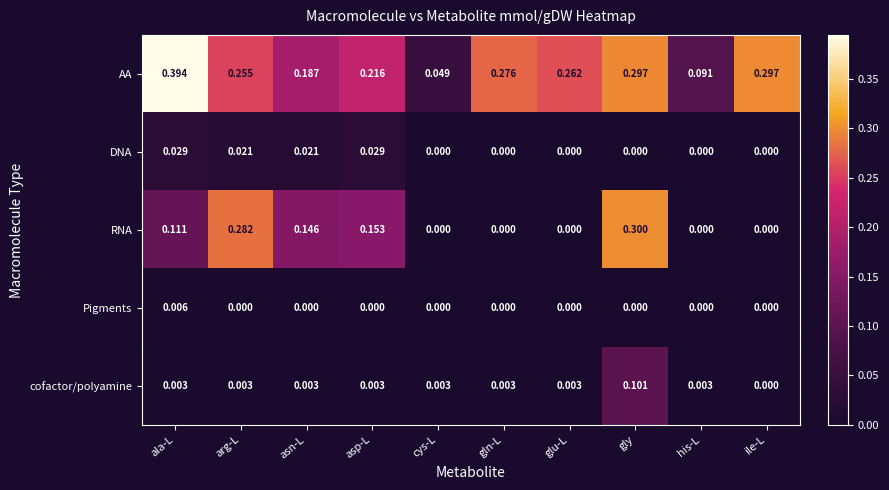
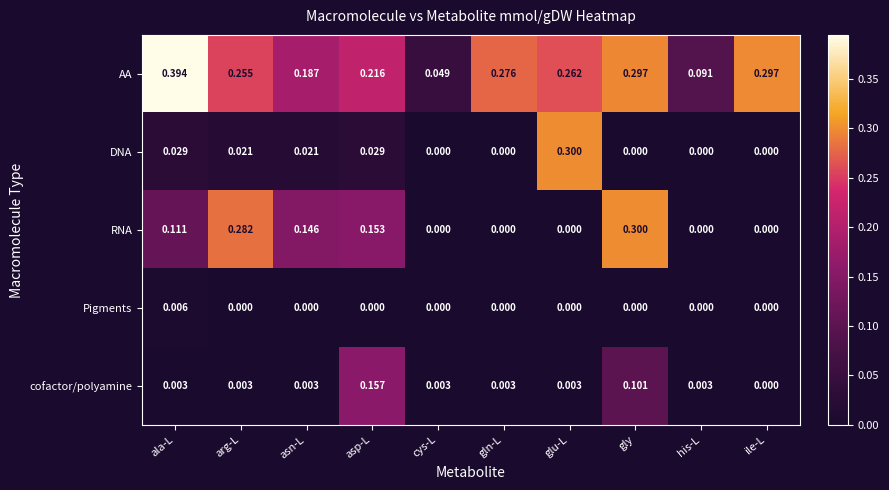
DNA, glu-L: 0.000 -> 0.300
cofactor/polyamine, asp-L: 0.003 -> 0.157
